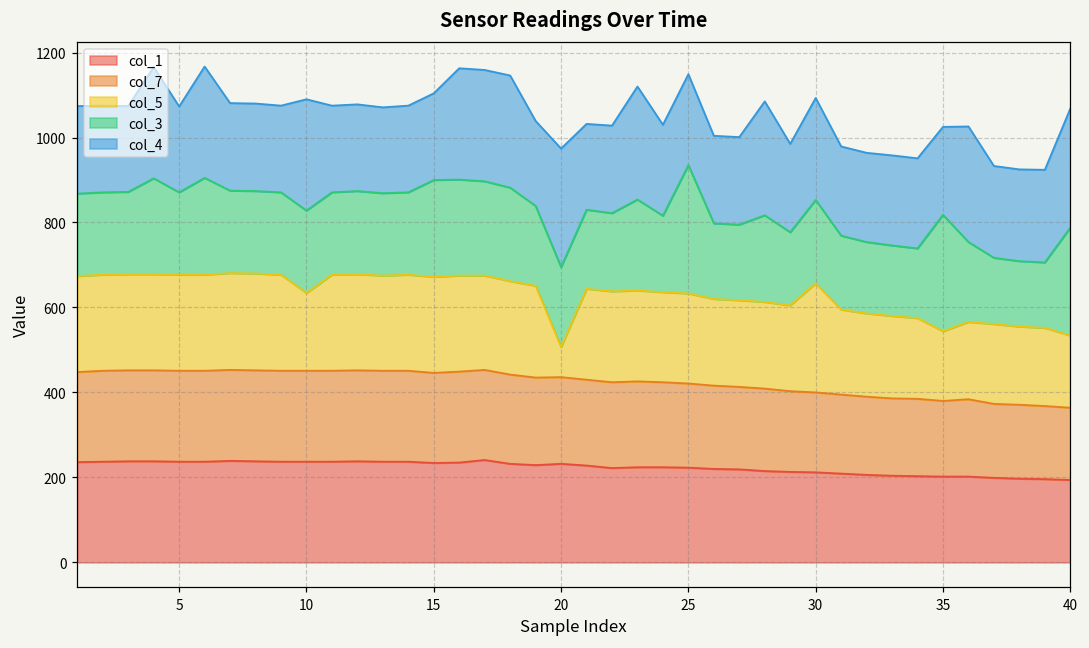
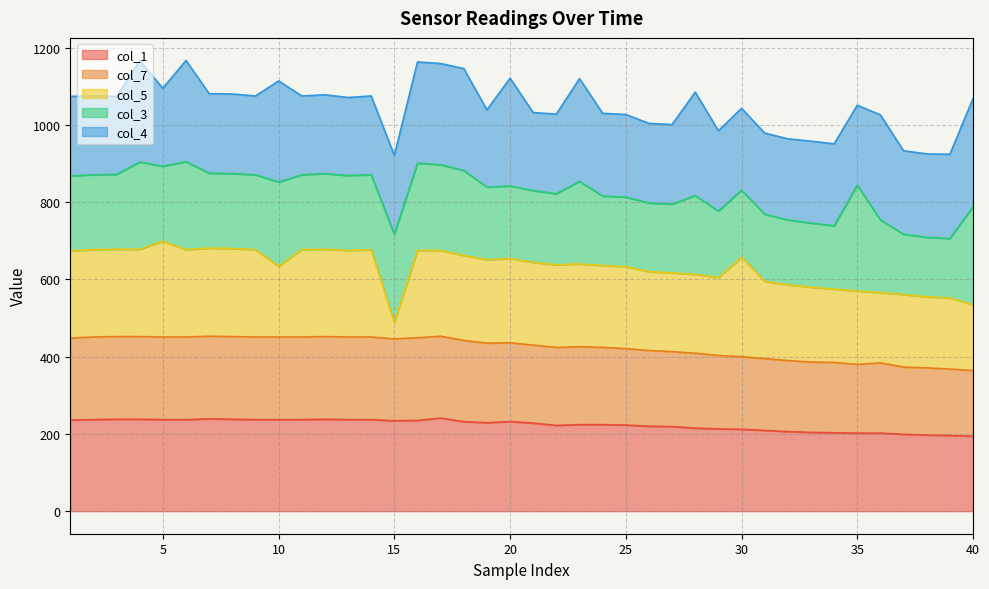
col_5, 5: 230 -> 250
col_3, 10: 190 -> 220
col_5, 15: 230 -> 40
col_5, 20: 70 -> 220
col_3, 25: 300 -> 180
col_3, 30: 200 -> 170
col_4, 30: 240 -> 210
col_5, 35: 160 -> 190
